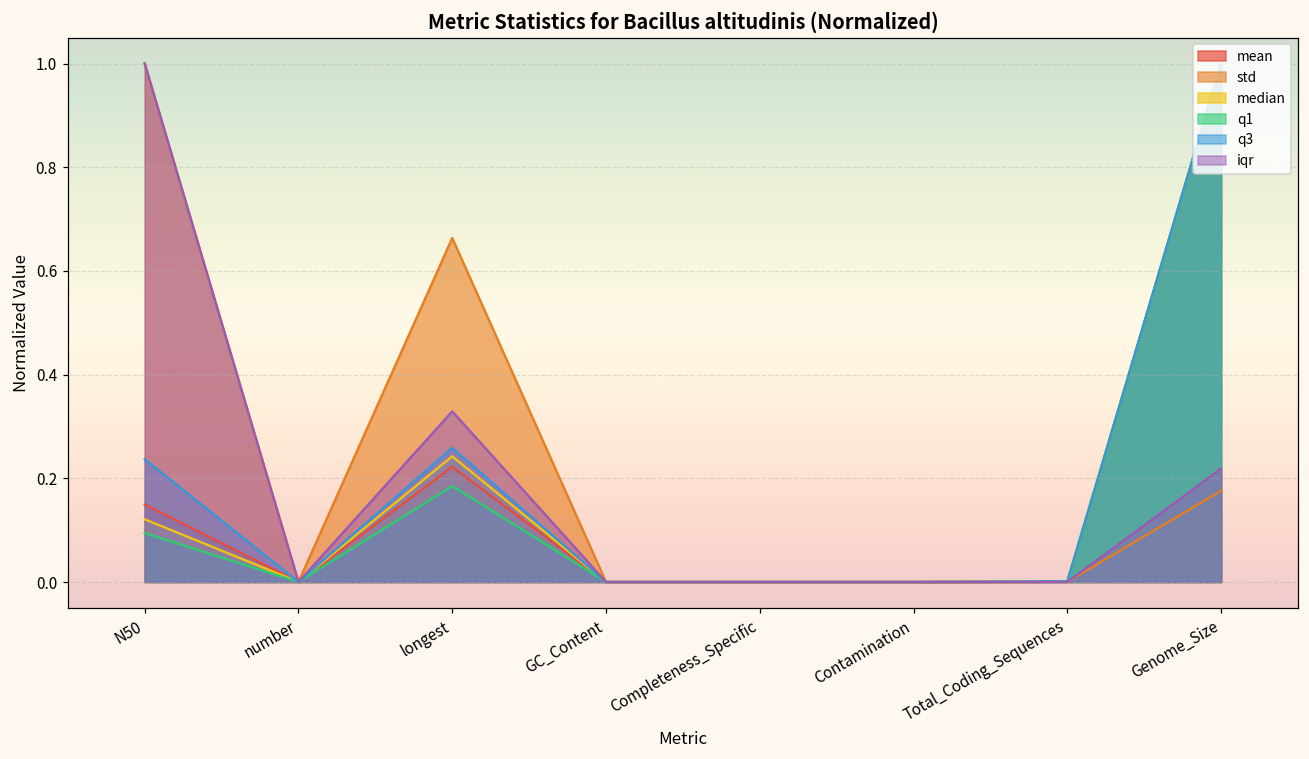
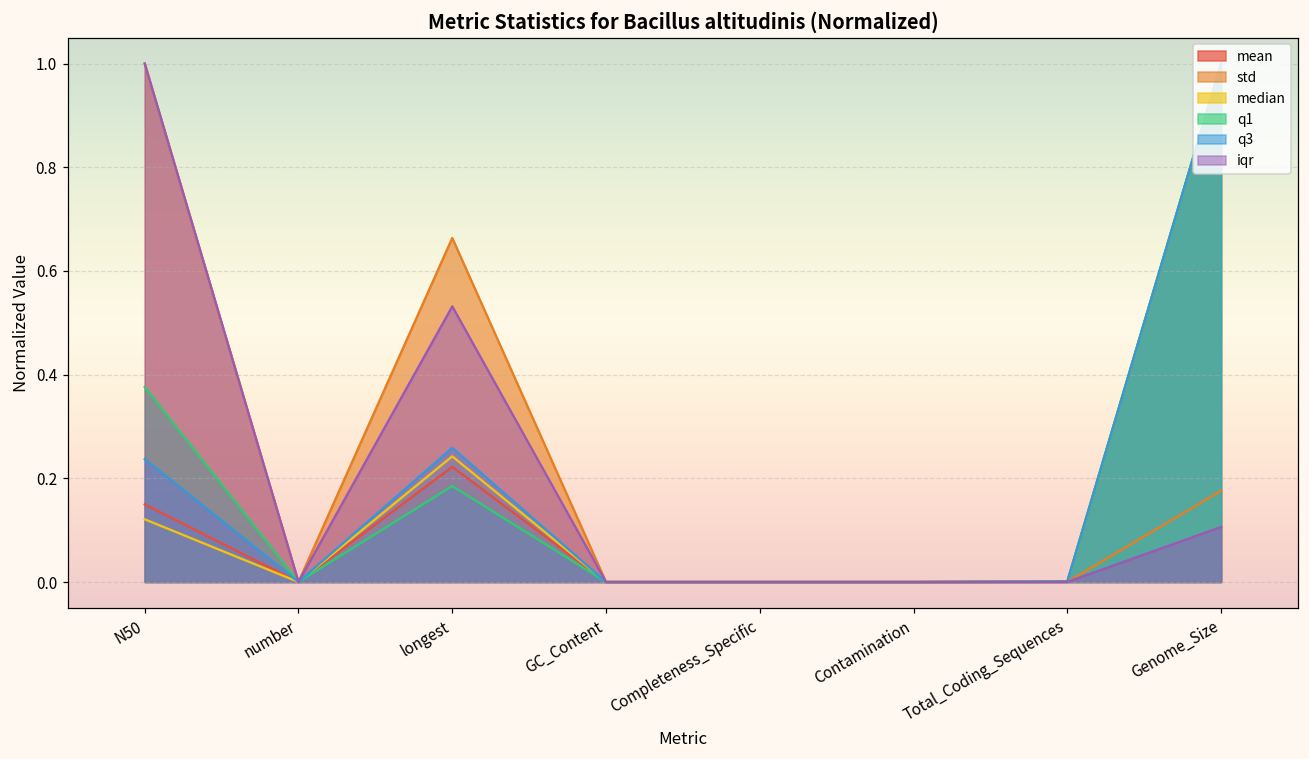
q1, N50: 0.09 -> 0.38
iqr, longest: 0.33 -> 0.53
iqr, Genome_Size: 0.22 -> 0.11
